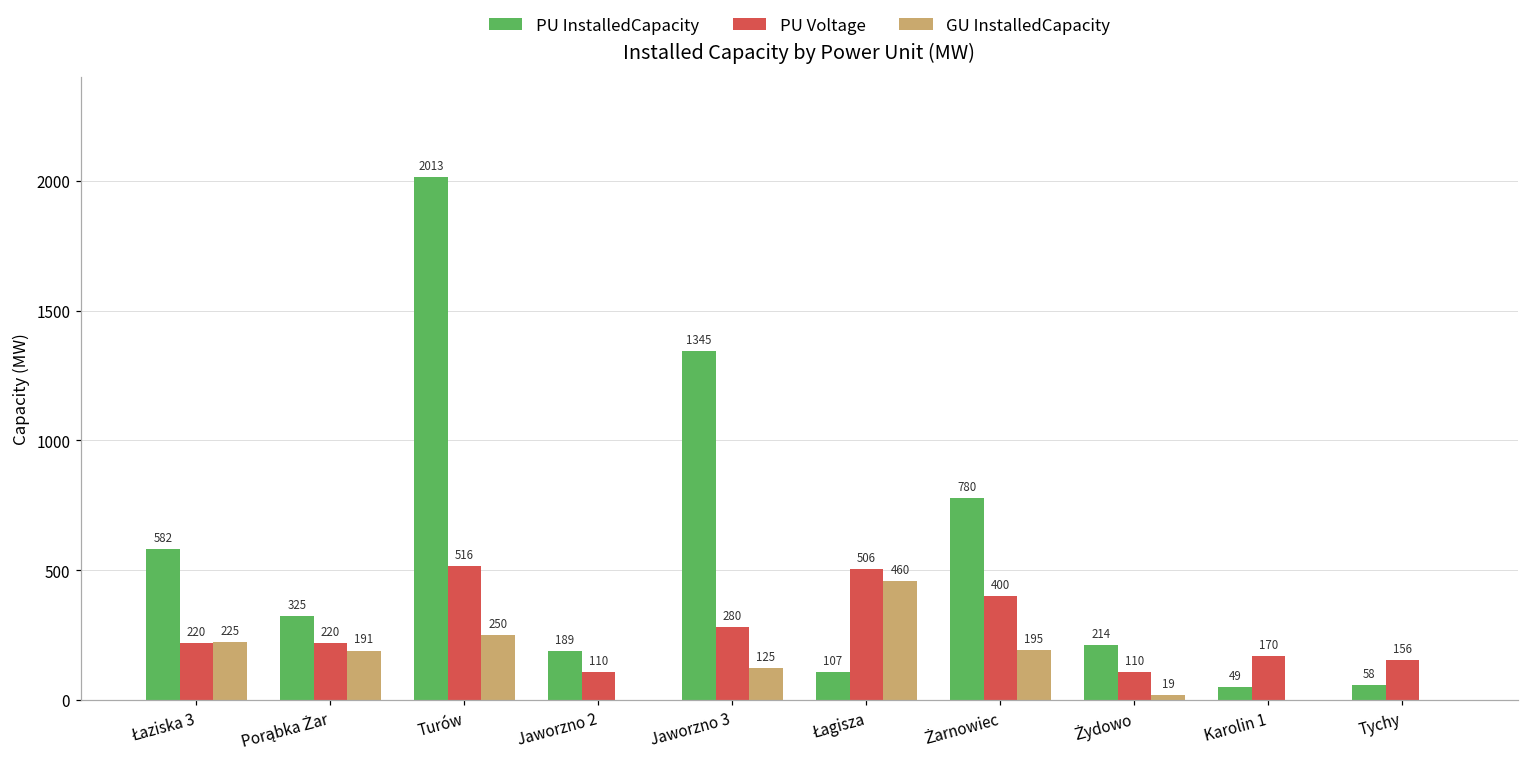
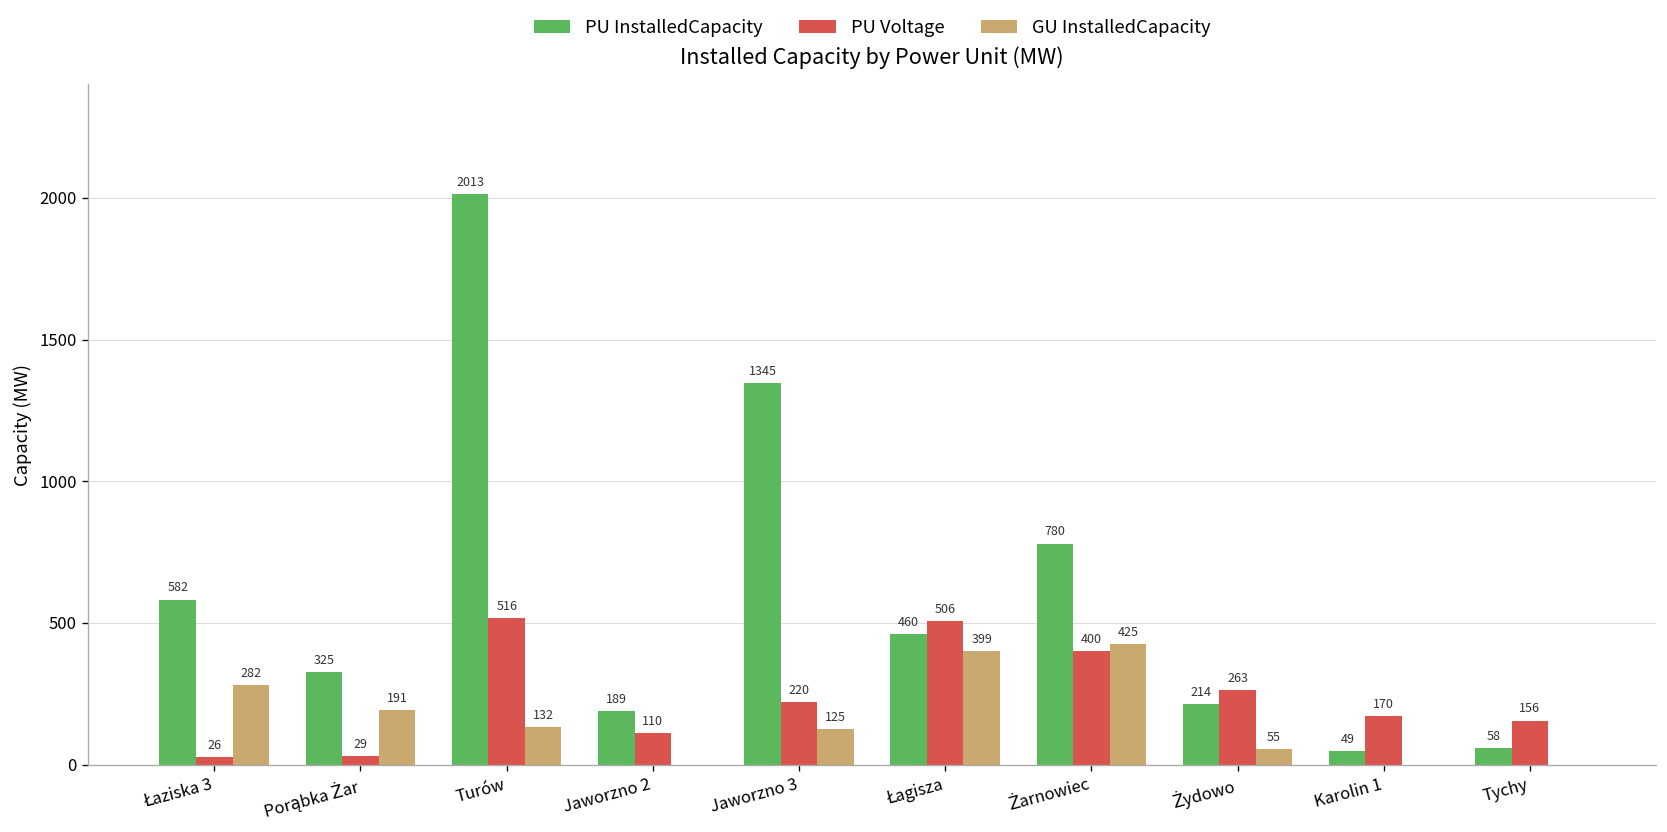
PU Voltage, Łaziska 3: 220 -> 26
GU InstalledCapacity, Łaziska 3: 225 -> 282
PU Voltage, Porąbka Żar: 220 -> 29
GU InstalledCapacity, Turów: 250 -> 132
PU Voltage, Jaworzno 3: 280 -> 220
PU InstalledCapacity, Łagisza: 107 -> 460
GU InstalledCapacity, Łagisza: 460 -> 399
GU InstalledCapacity, Żarnowiec: 195 -> 425
PU Voltage, Żydowo: 110 -> 263
GU InstalledCapacity, Żydowo: 19 -> 55
